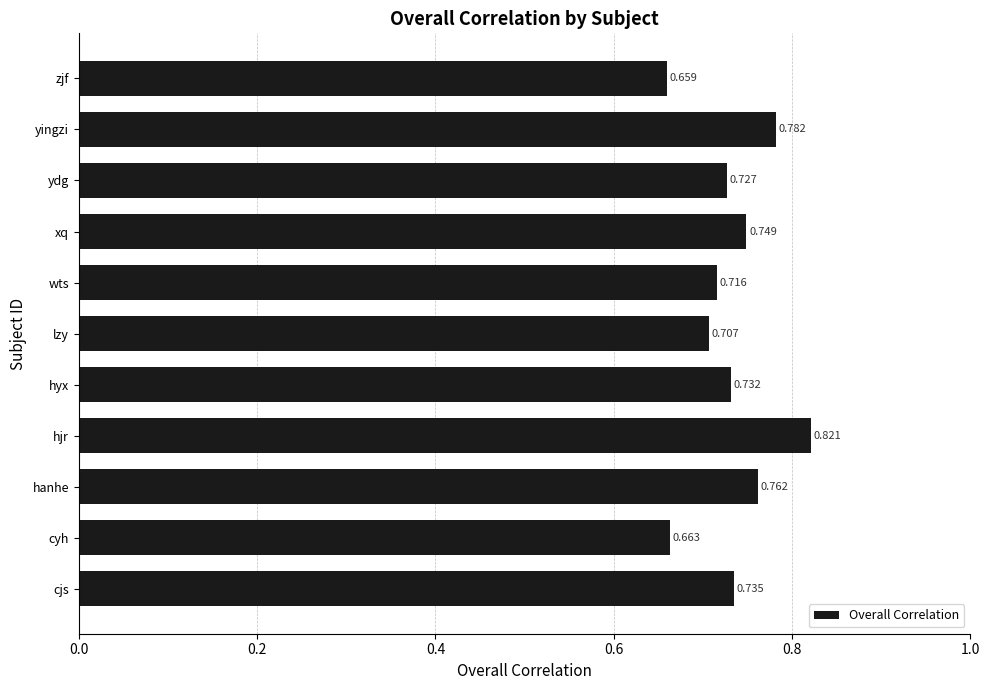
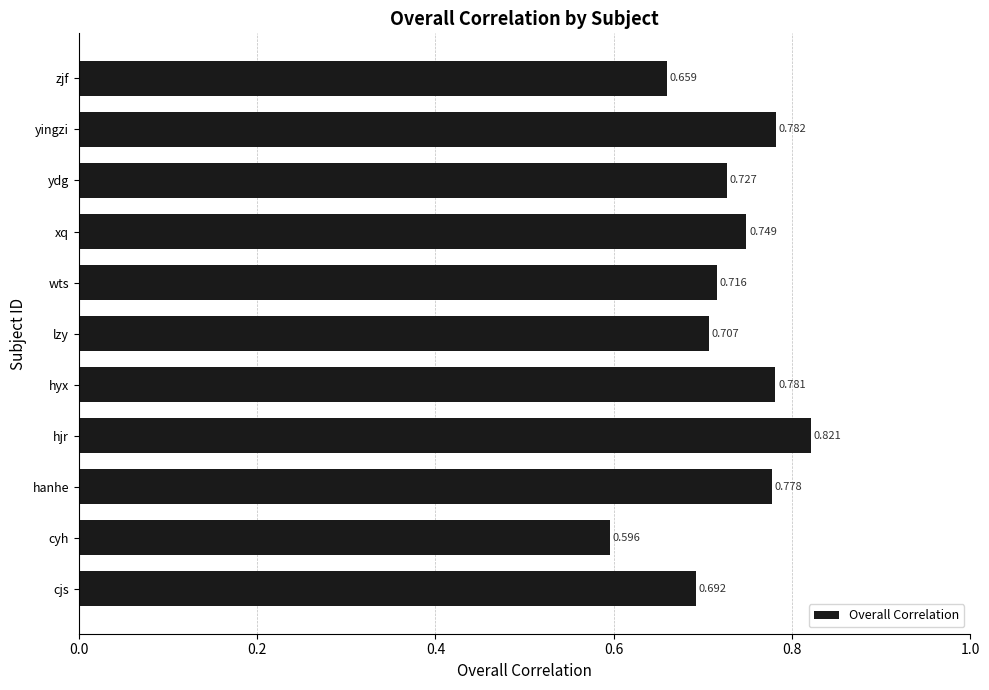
hyx: 0.732 -> 0.781
hanhe: 0.762 -> 0.778
cyh: 0.663 -> 0.596
cjs: 0.735 -> 0.692
